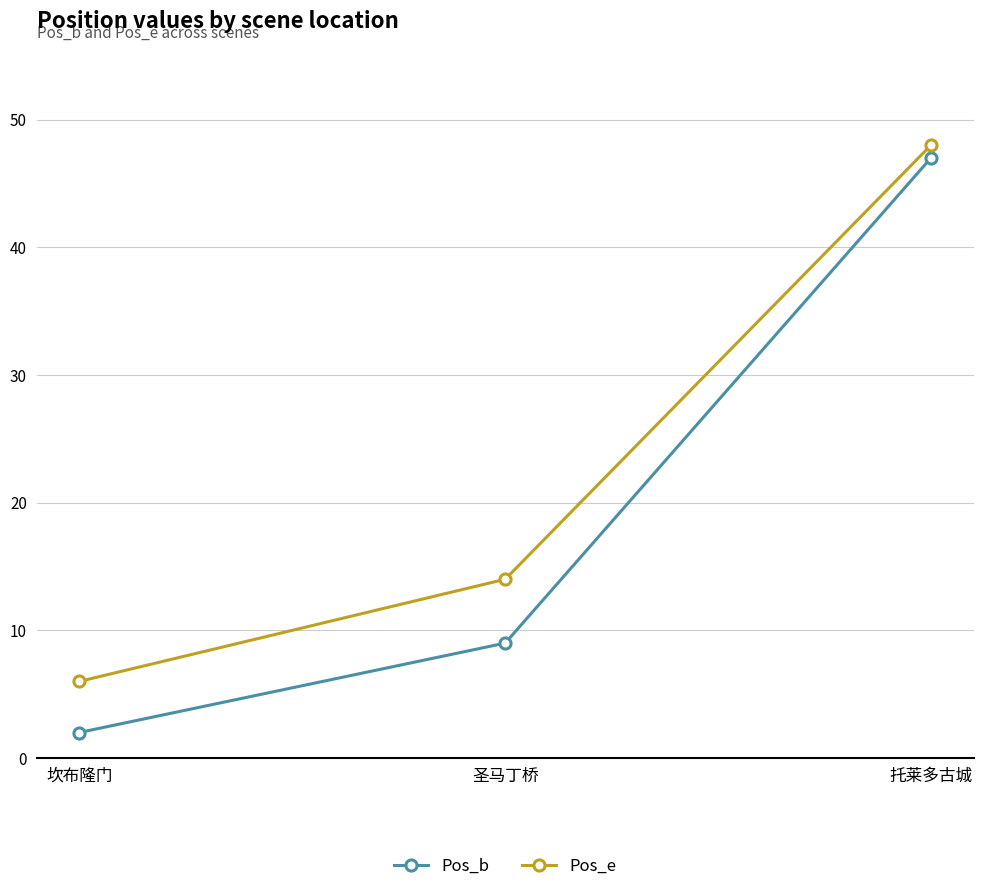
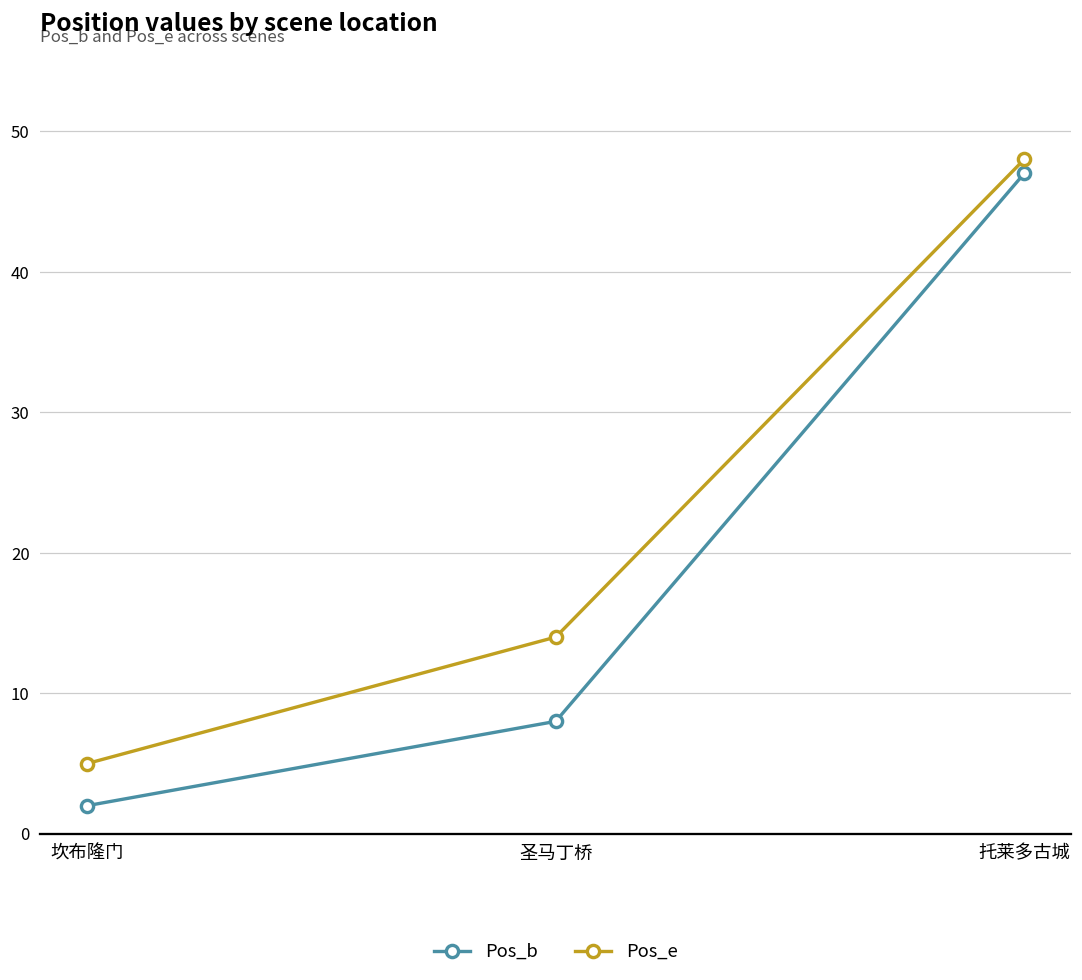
Pos_e, 坎布隆门: 6 -> 5
Pos_b, 圣马丁桥: 9 -> 8
